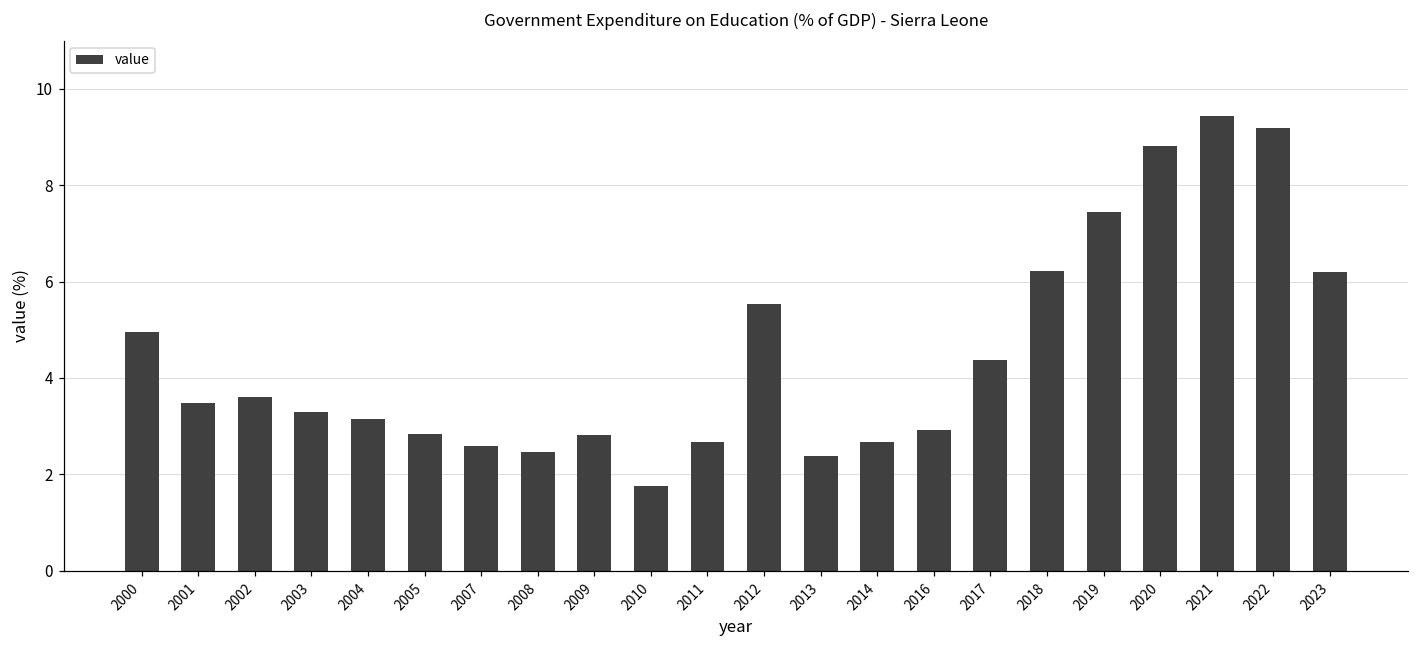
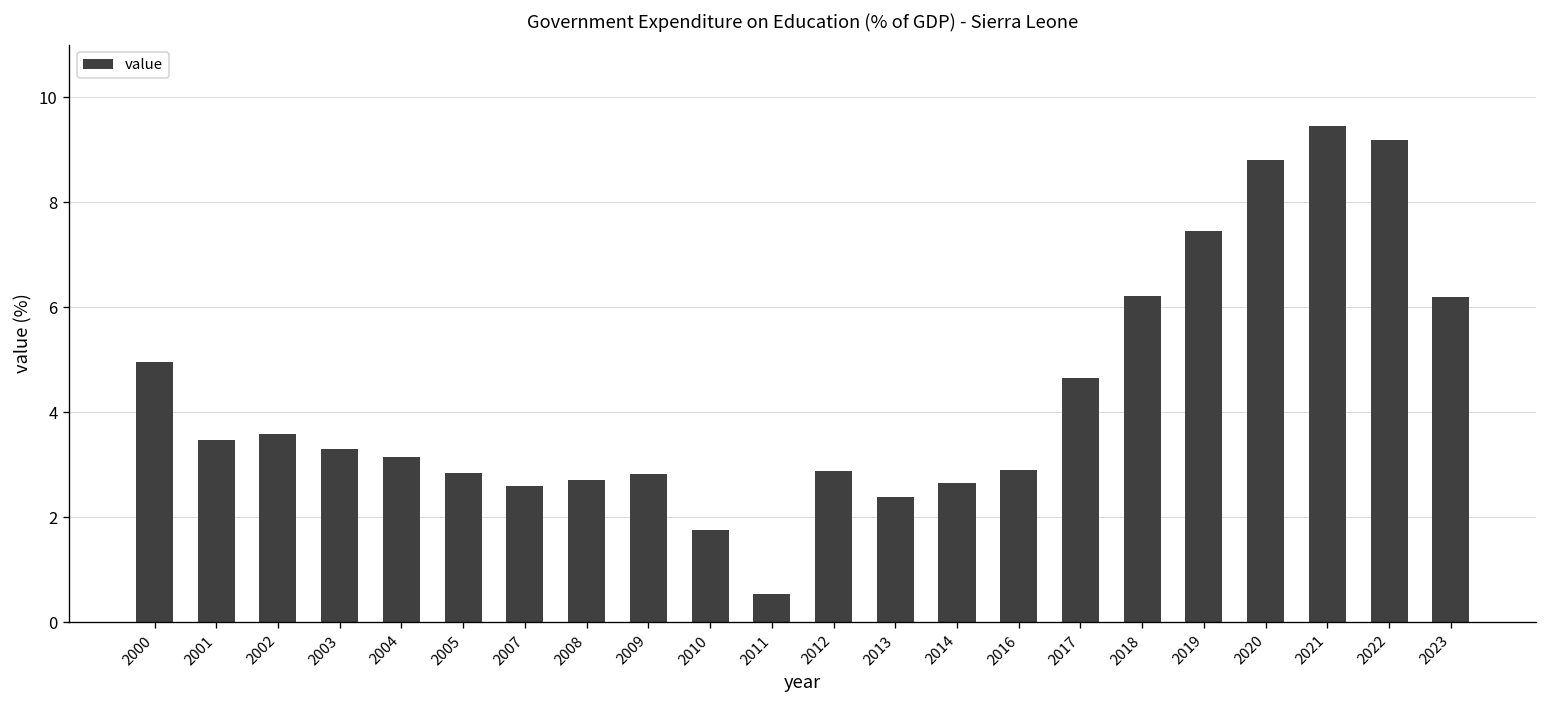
2008: 2.5 -> 2.7
2011: 2.7 -> 0.5
2012: 5.5 -> 2.9
2017: 4.4 -> 4.7
